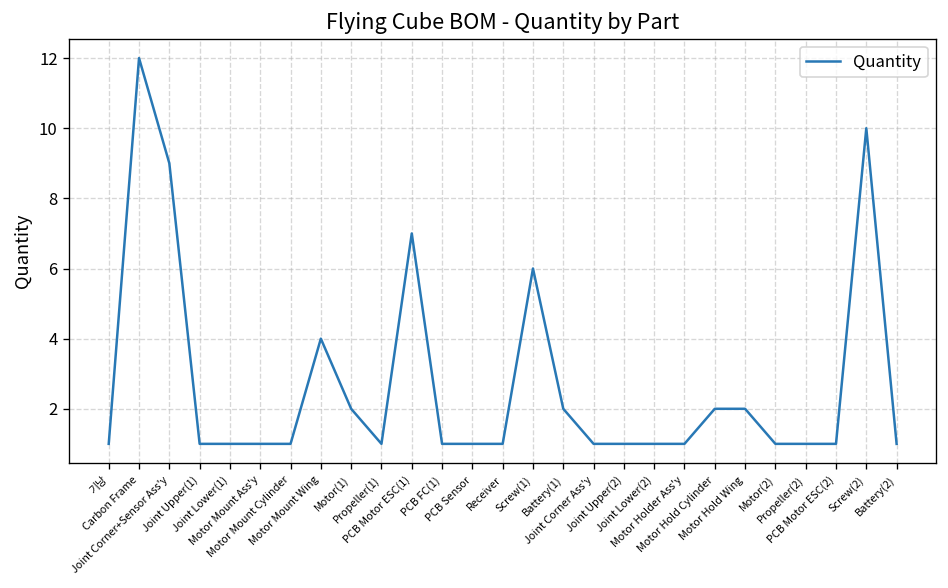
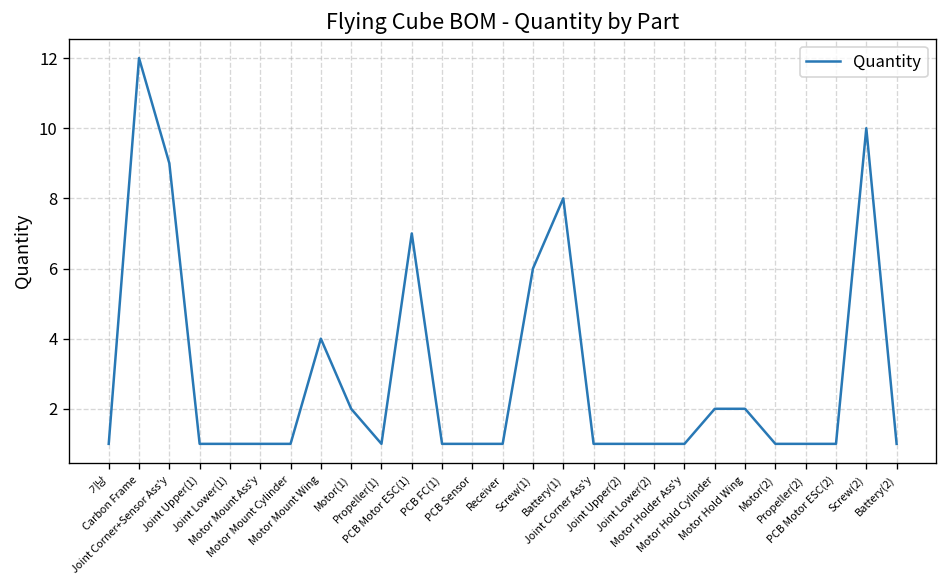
Battery(1): 2 -> 8
